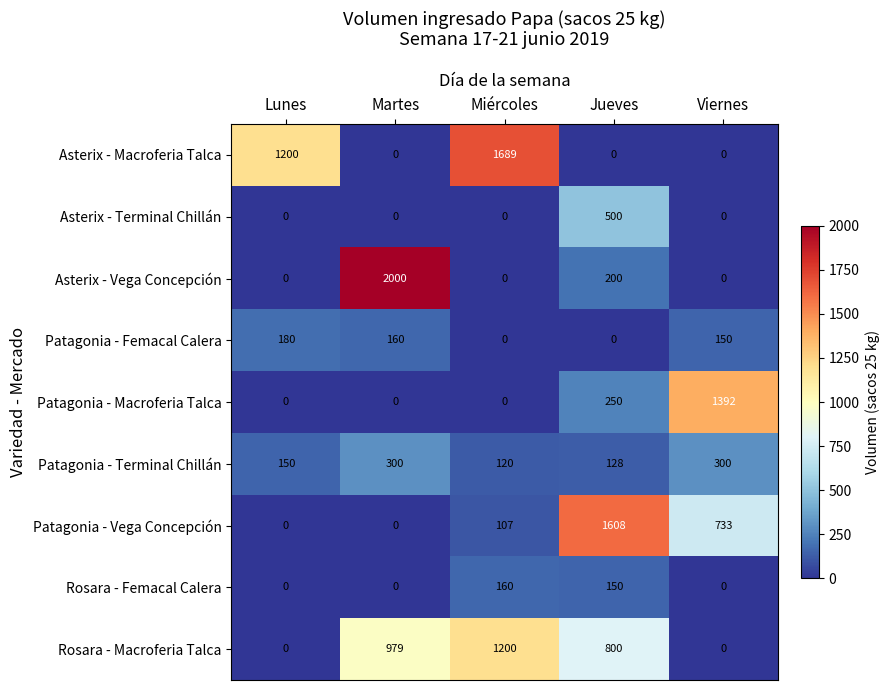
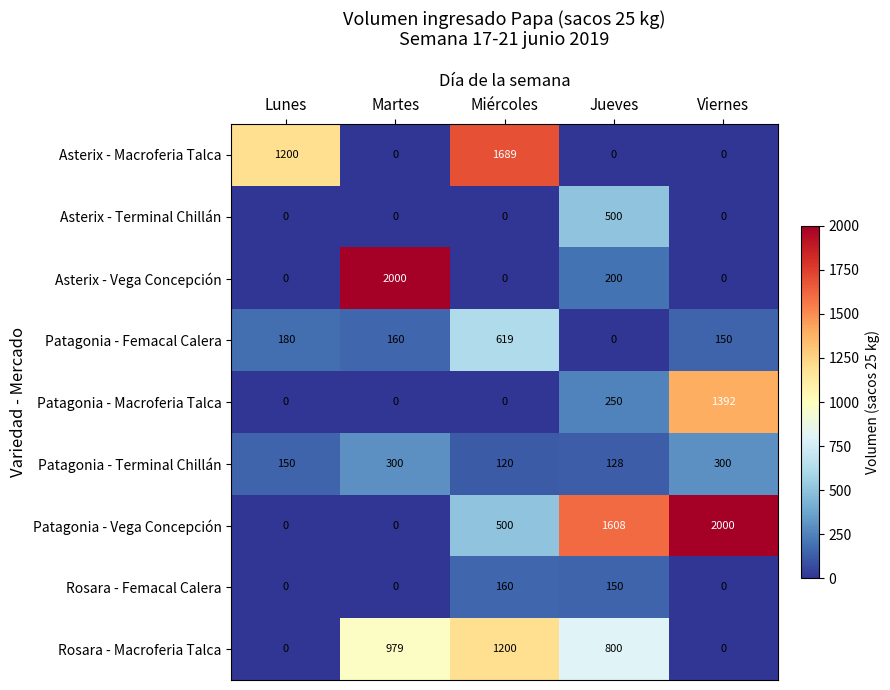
Patagonia - Femacal Calera, Miércoles: 0 -> 619
Patagonia - Vega Concepción, Miércoles: 107 -> 500
Patagonia - Vega Concepción, Viernes: 733 -> 2000
